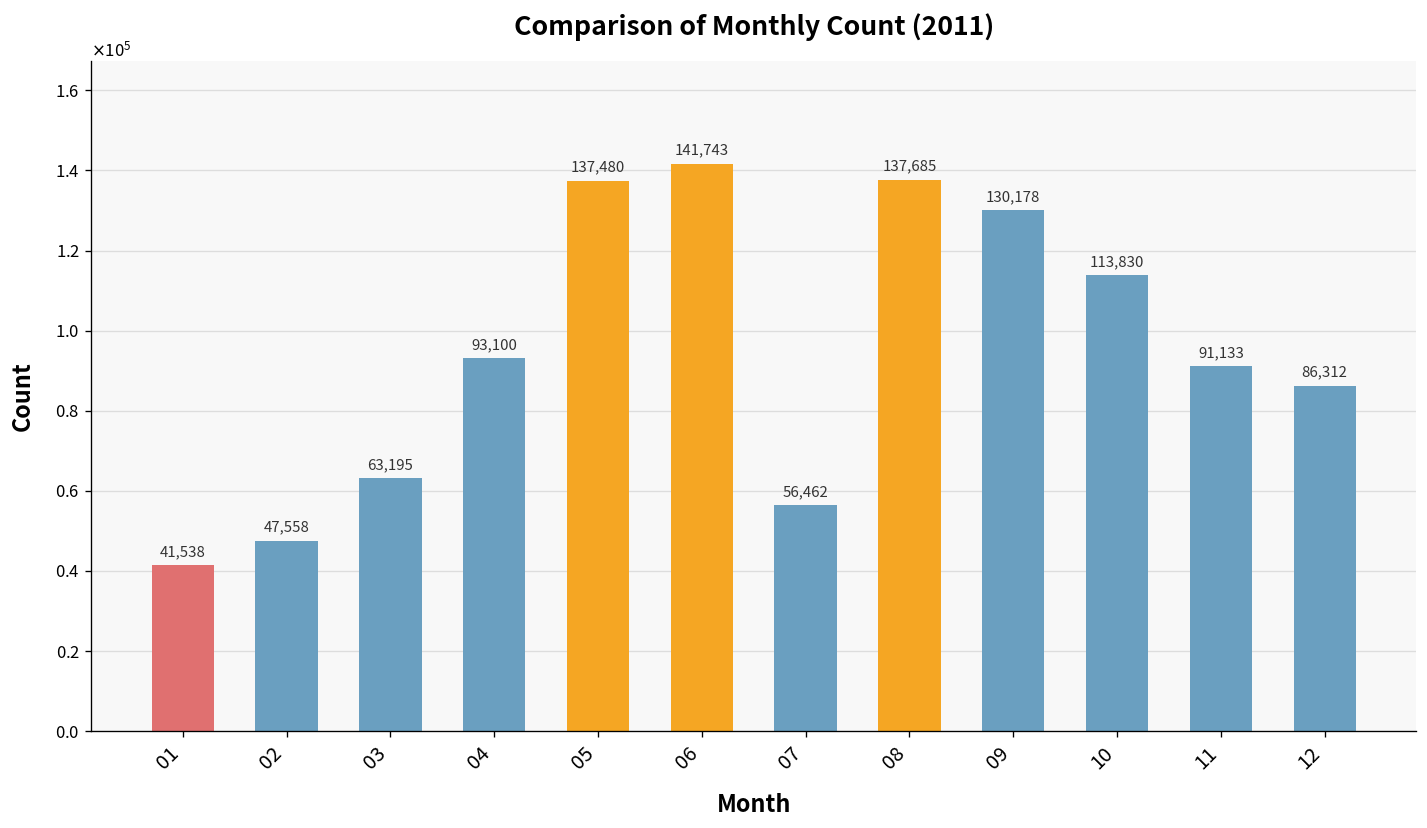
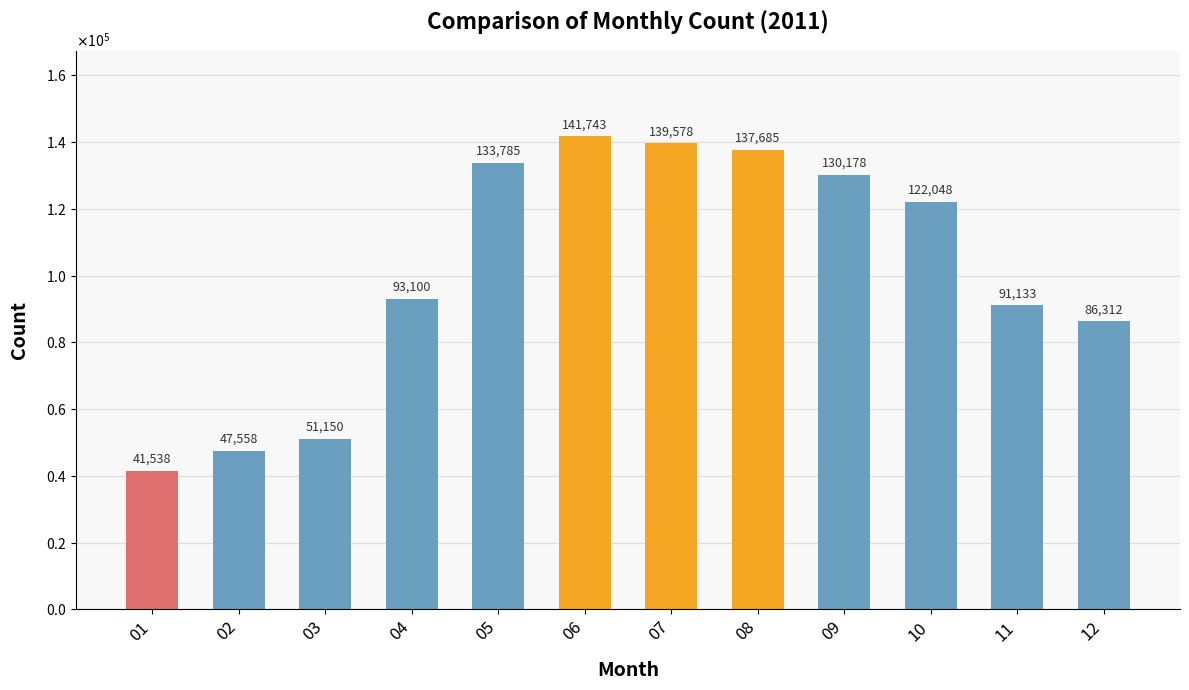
03: 63,195 -> 51,150
05: 137,480 -> 133,785
07: 56,462 -> 139,578
10: 113,830 -> 122,048
